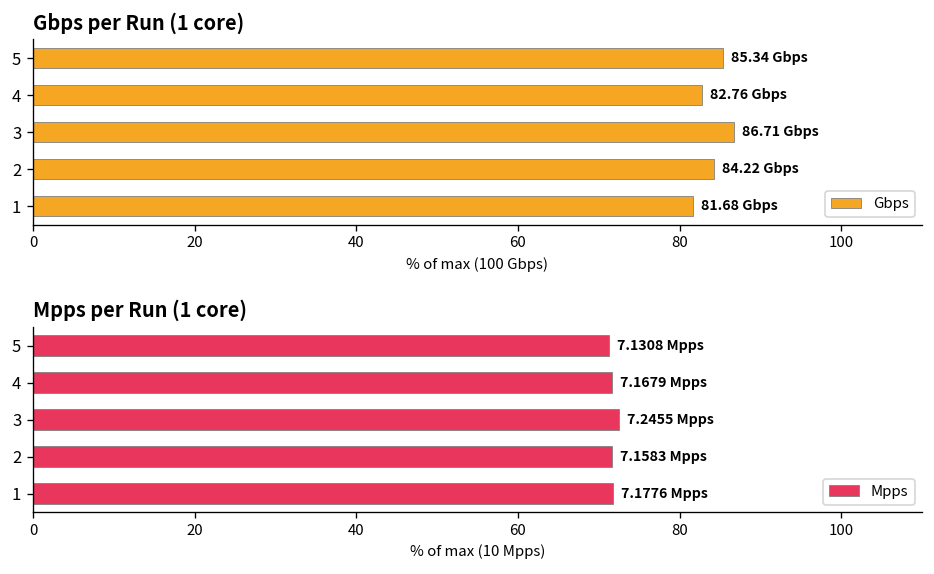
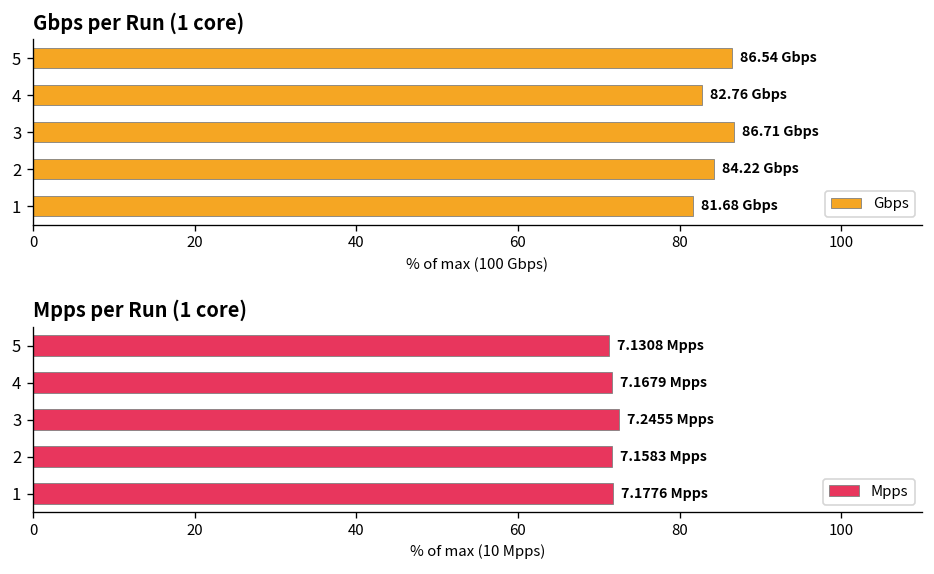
Gbps per Run (1 core), 5: 85.34 -> 86.54
